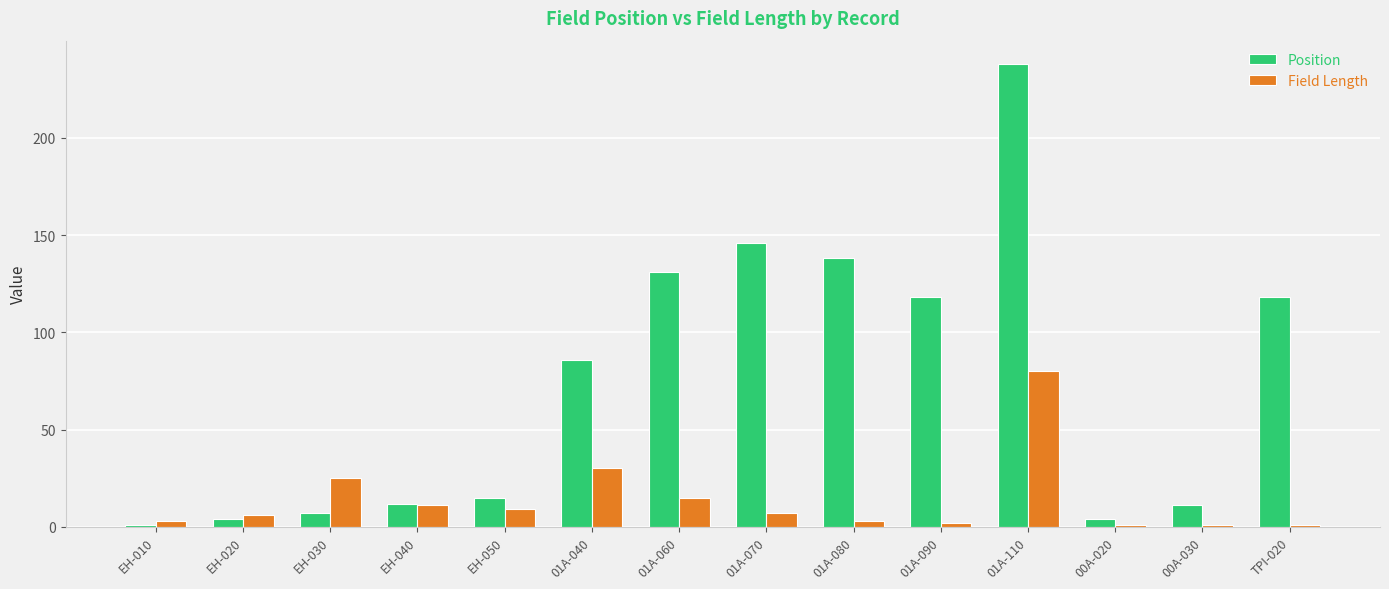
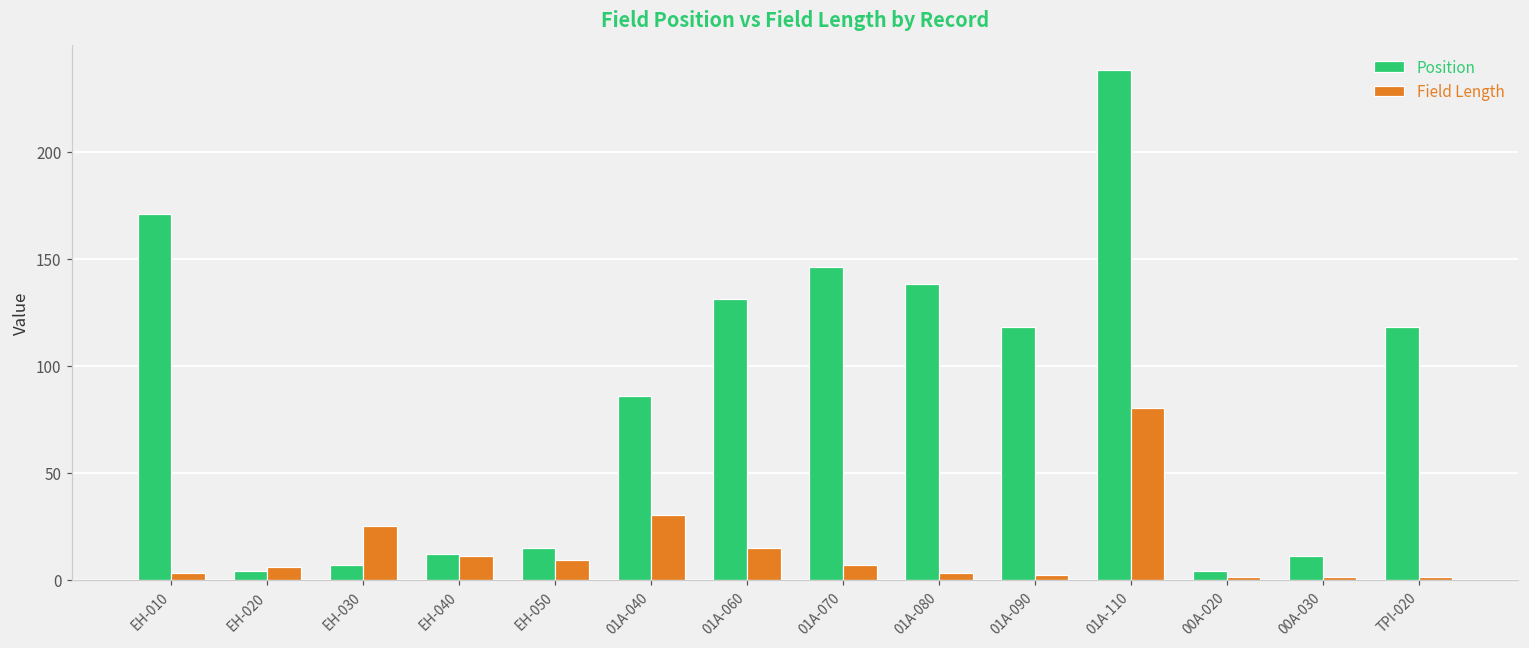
Position, EH-010: 1 -> 171
